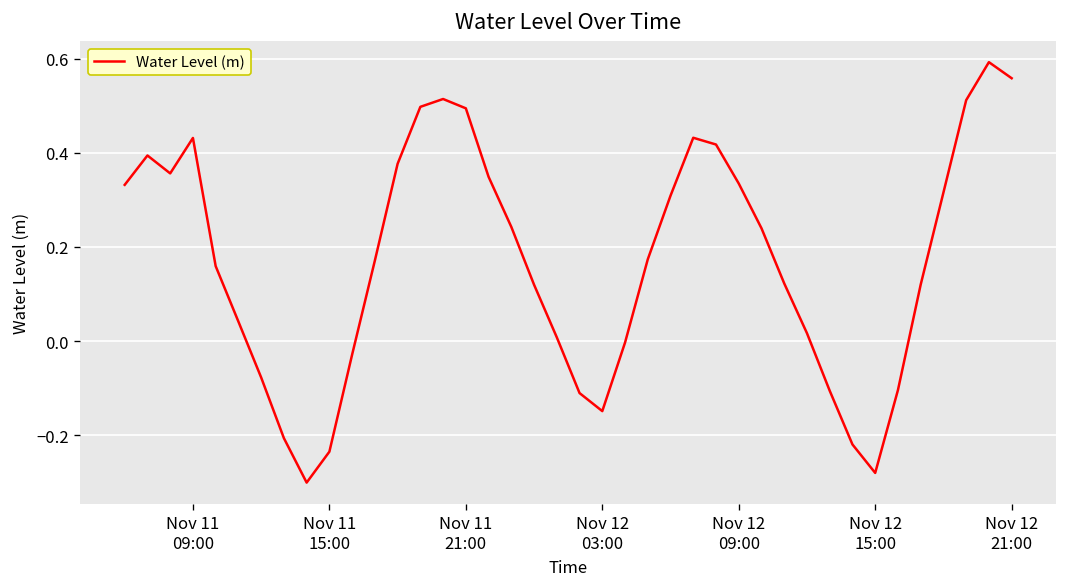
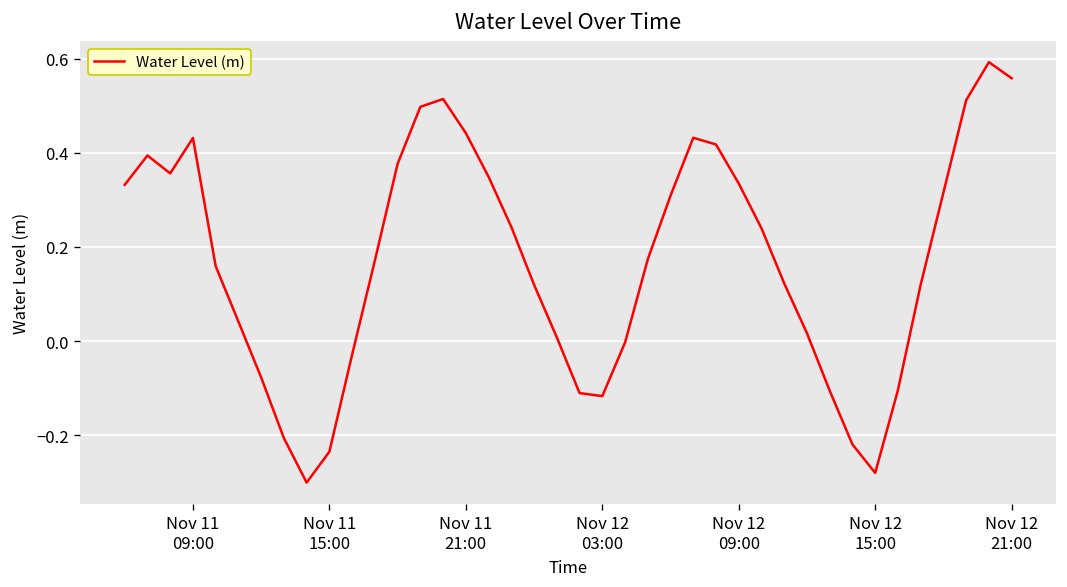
Nov 11 21:00: 0.49 -> 0.44
Nov 12 03:00: -0.15 -> -0.12
